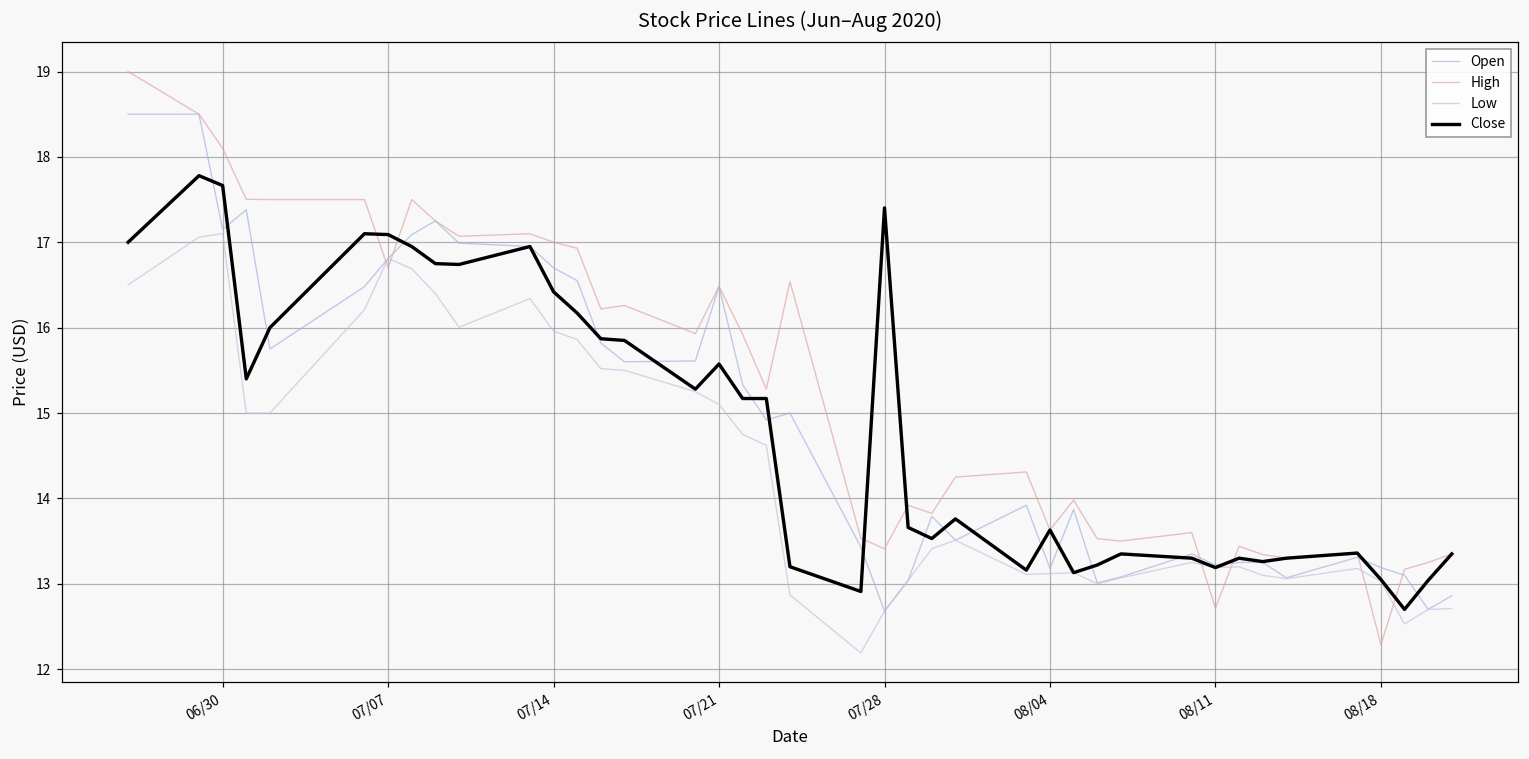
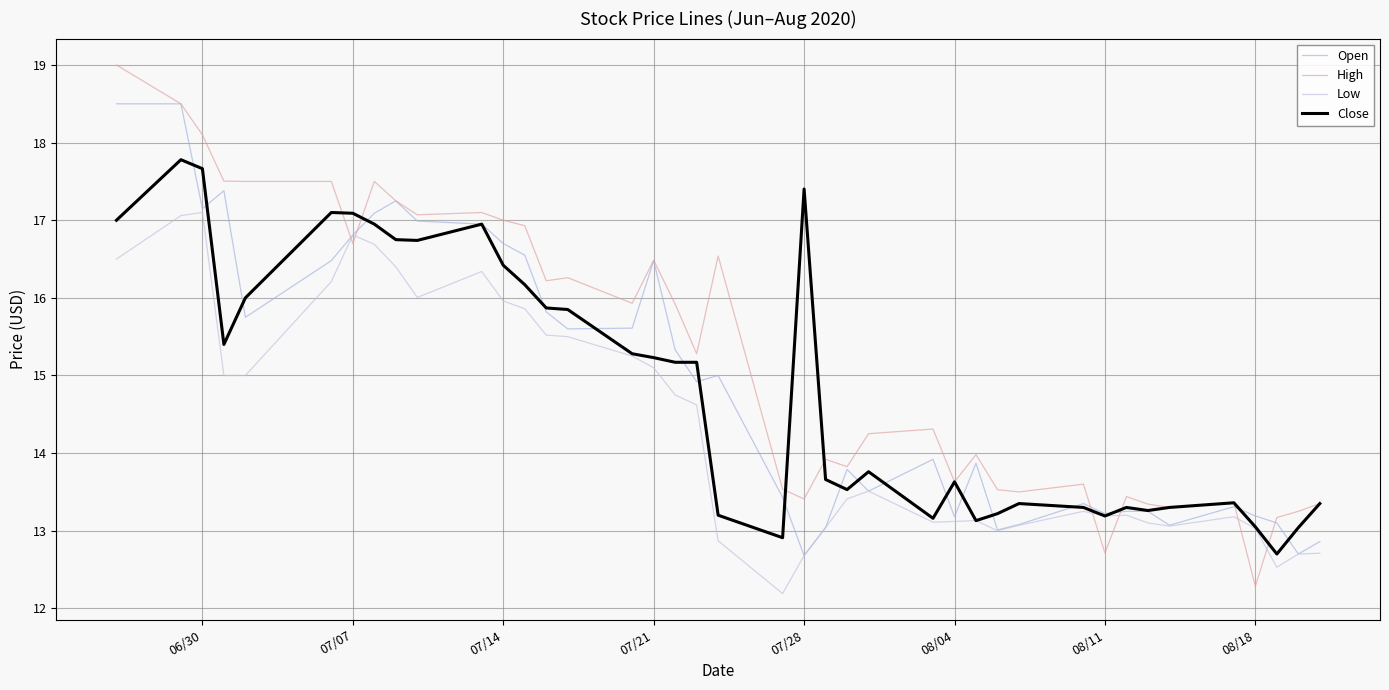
Close, 07/21: 15.6 -> 15.2
